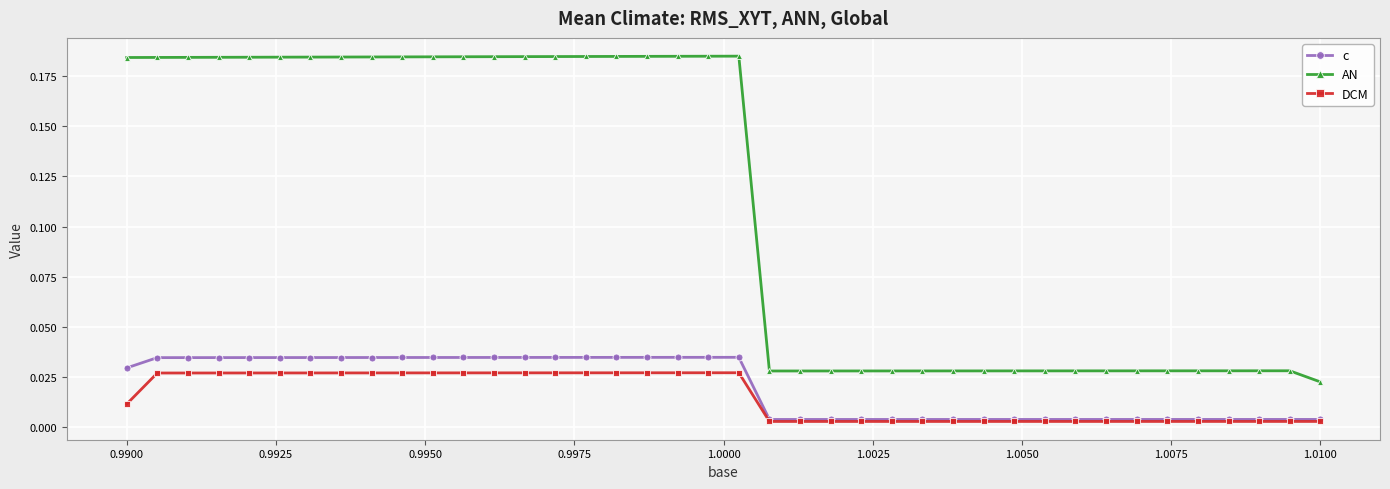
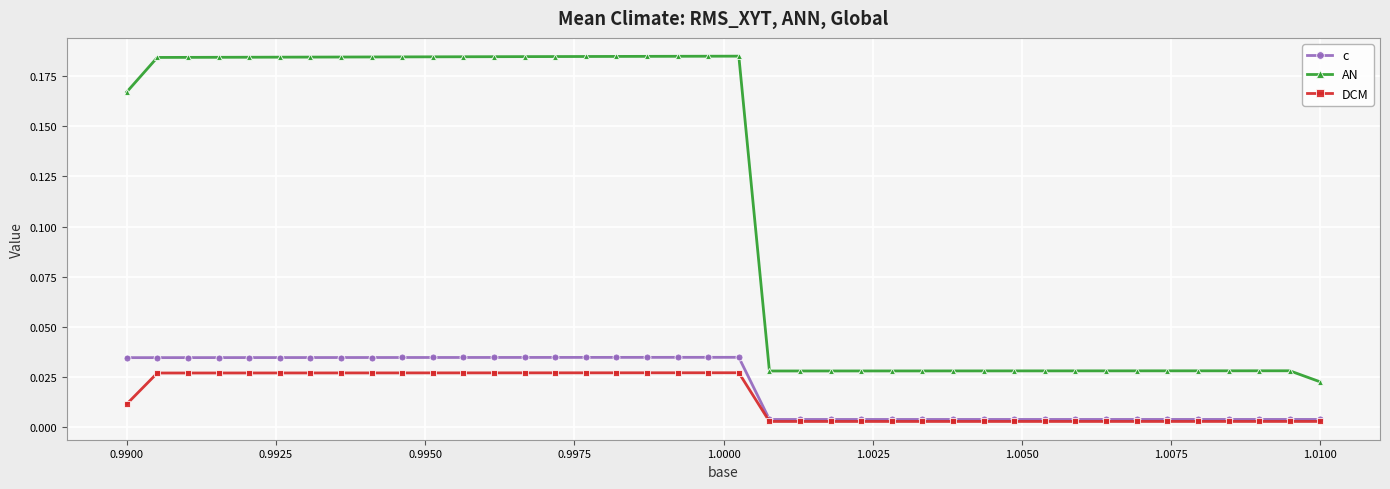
c, 0.9900: 0.029 -> 0.035
AN, 0.9900: 0.184 -> 0.167
